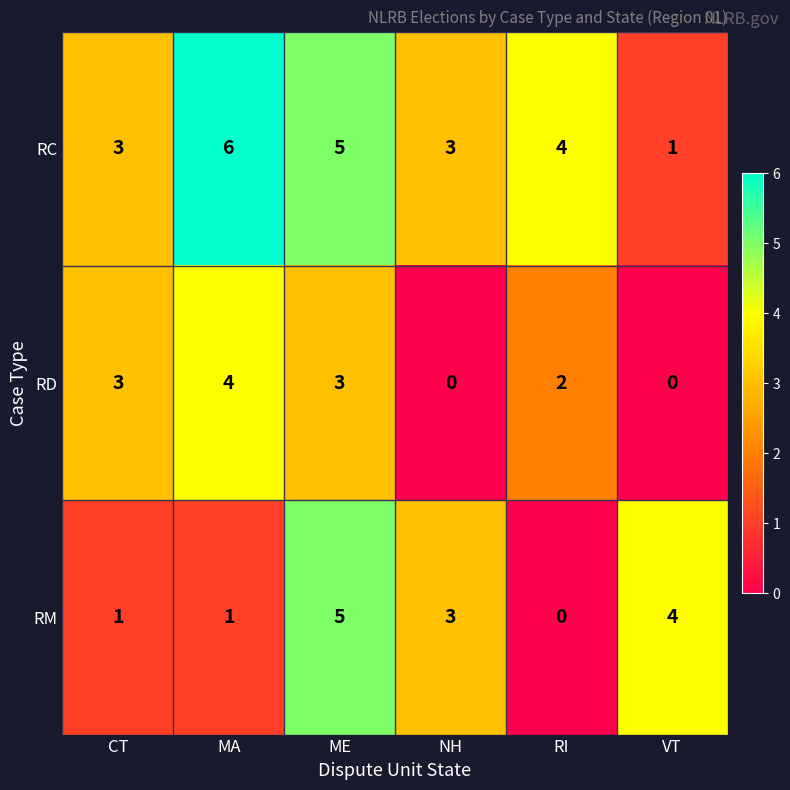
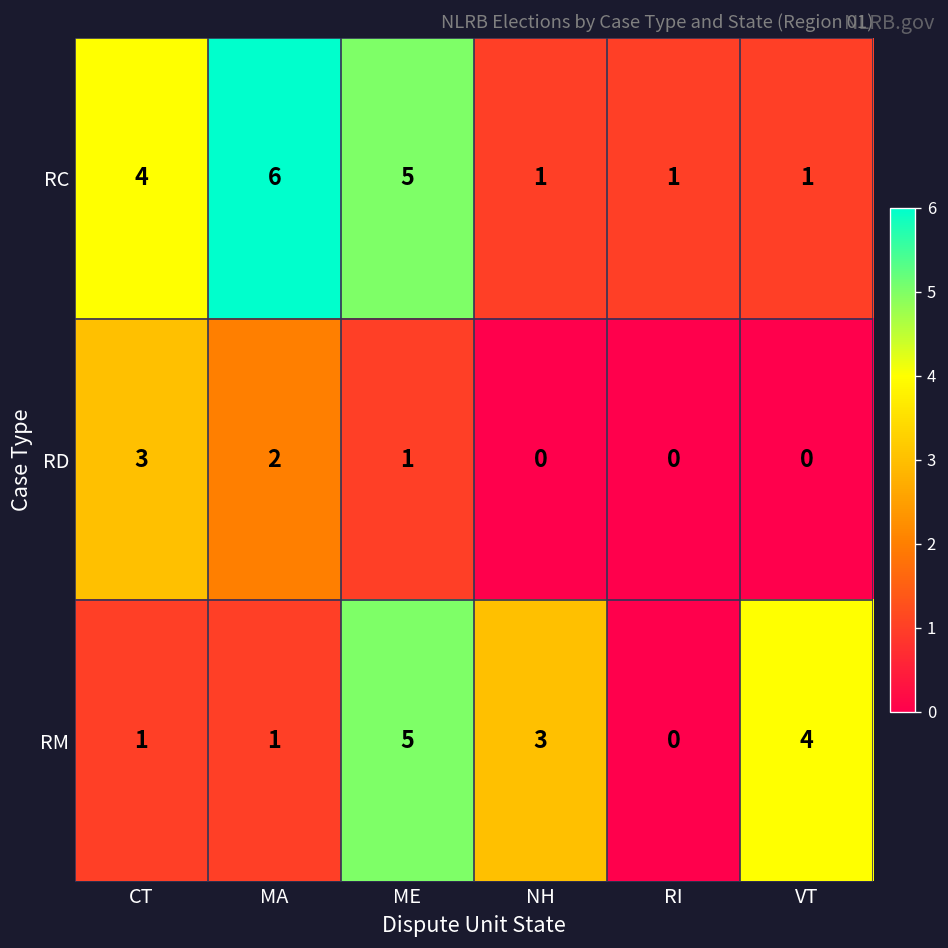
RC, CT: 3 -> 4
RC, NH: 3 -> 1
RC, RI: 4 -> 1
RD, MA: 4 -> 2
RD, ME: 3 -> 1
RD, RI: 2 -> 0
